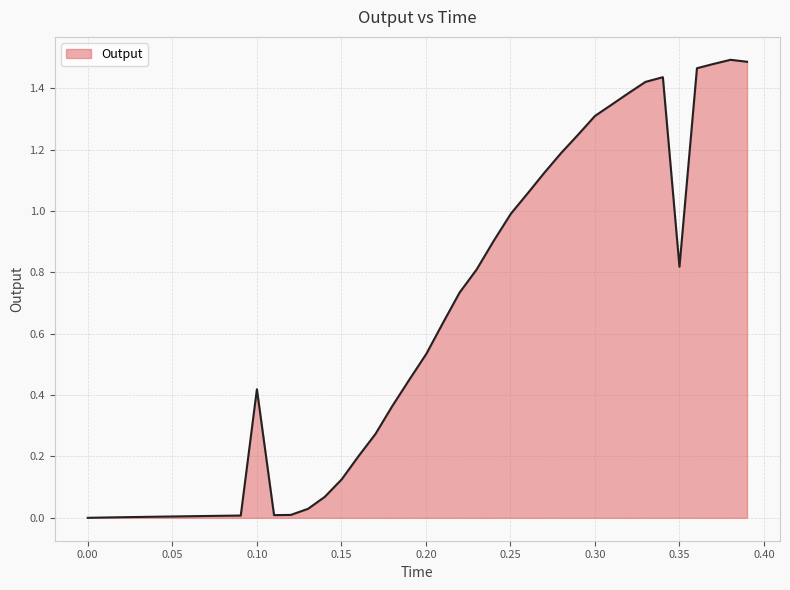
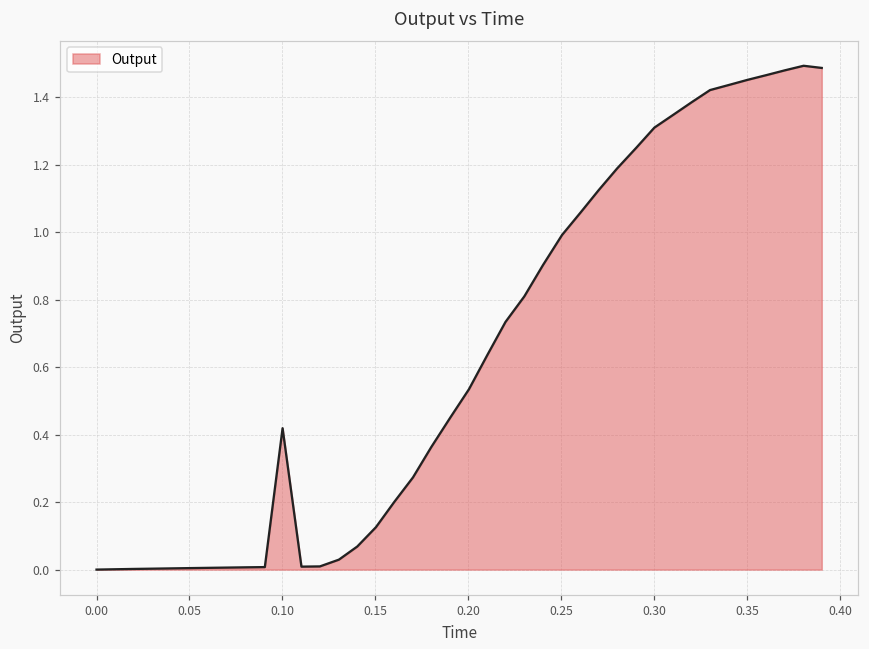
0.35: 0.82 -> 1.45
